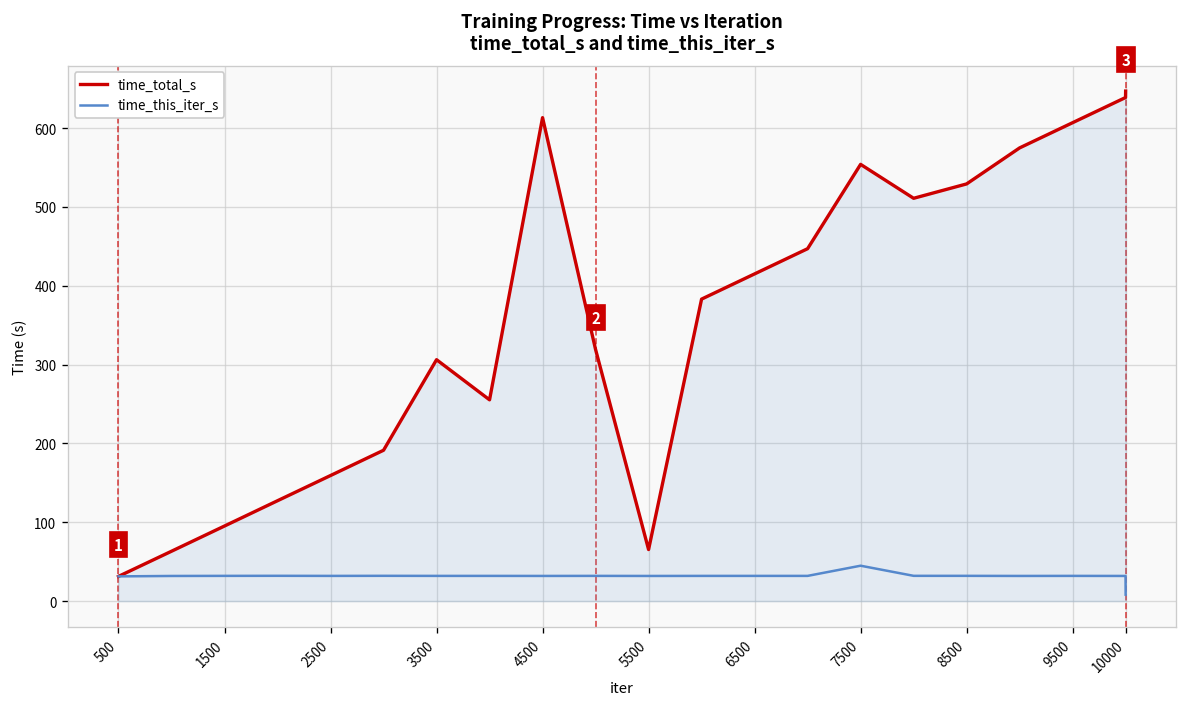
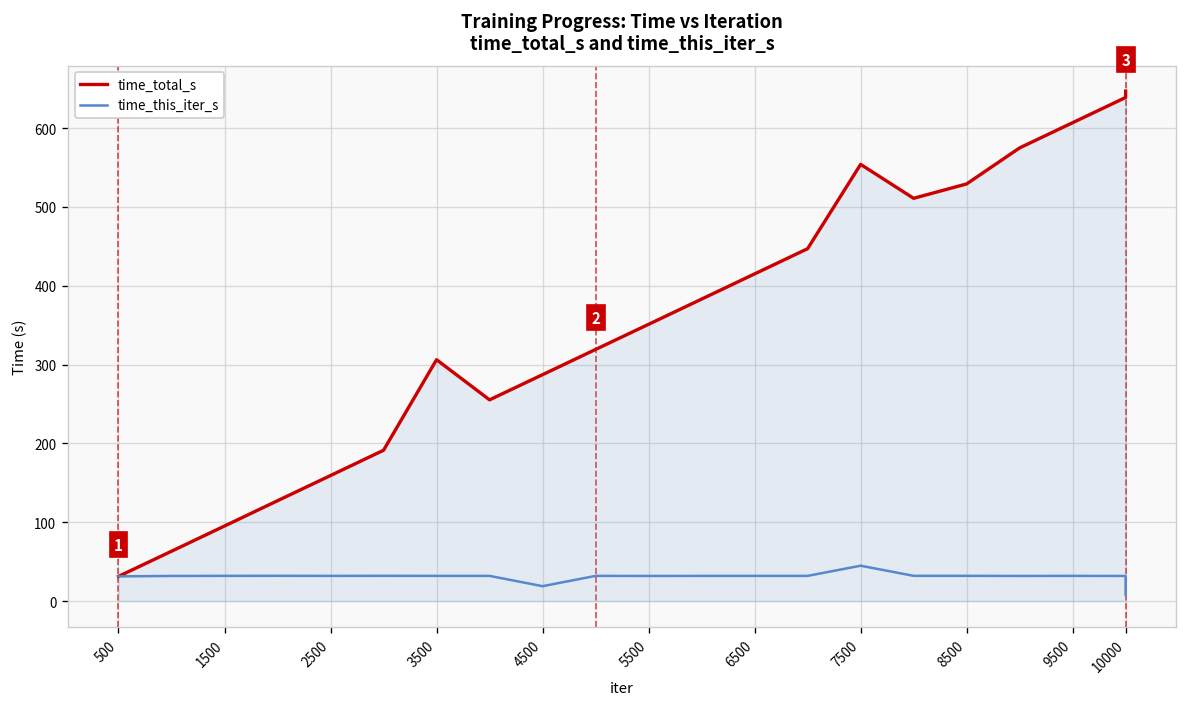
time_total_s, 4500: 610 -> 290
time_this_iter_s, 4500: 30 -> 20
time_total_s, 5500: 70 -> 350
